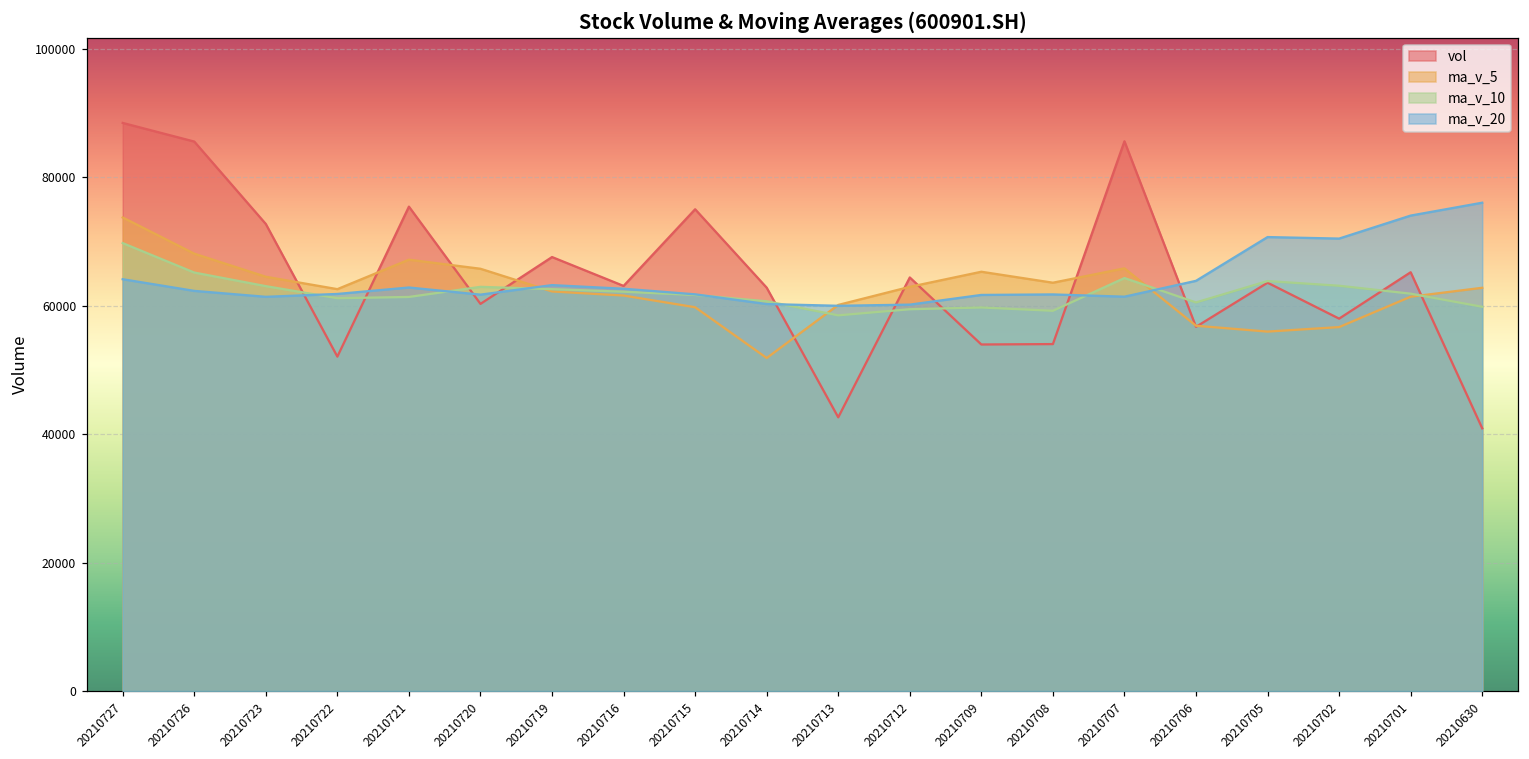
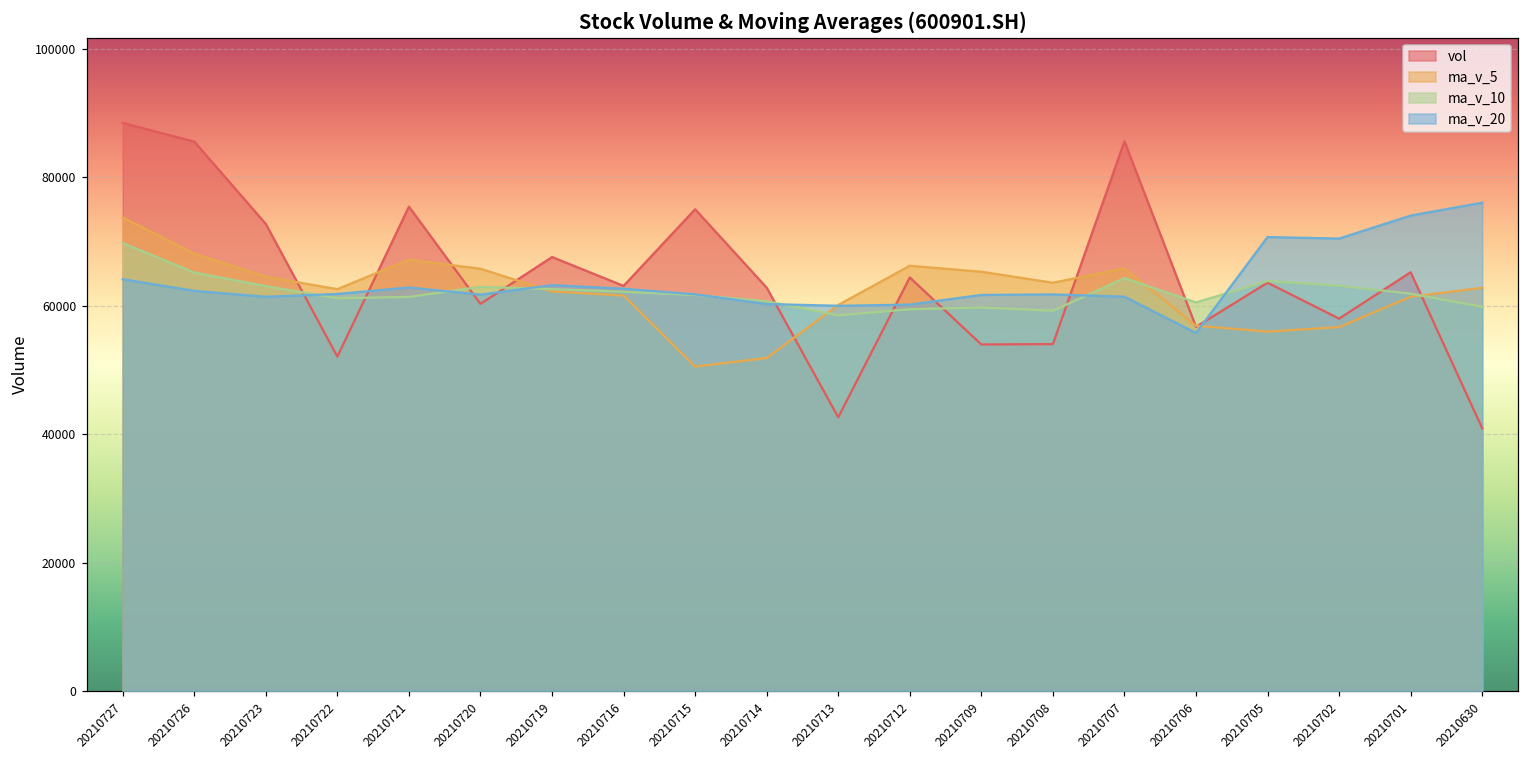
ma_v_5, 20210715: 60000 -> 51000
ma_v_5, 20210712: 63000 -> 66000
ma_v_20, 20210706: 64000 -> 56000
